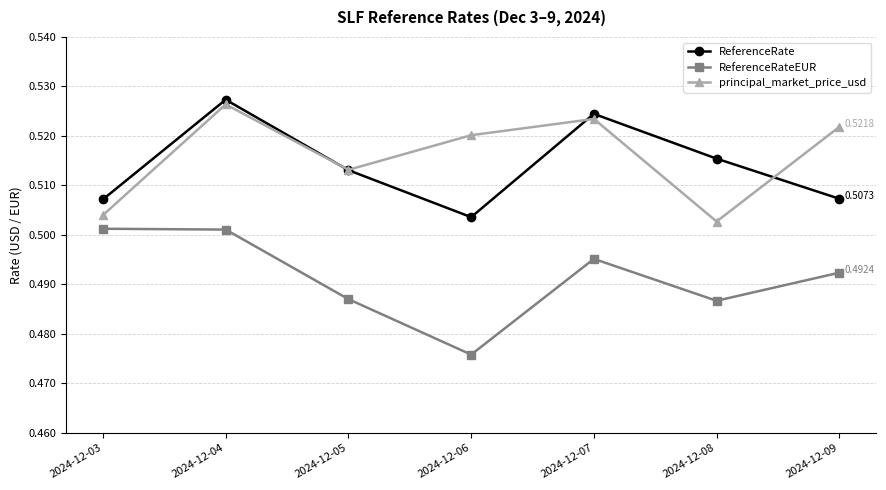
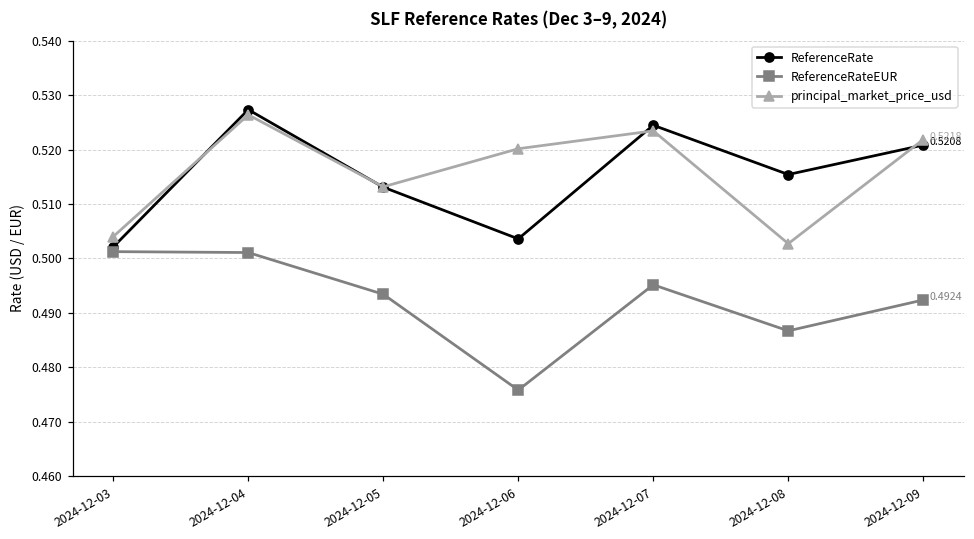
ReferenceRate, 2024-12-03: 0.507 -> 0.502
ReferenceRateEUR, 2024-12-05: 0.487 -> 0.493
ReferenceRate, 2024-12-09: 0.5073 -> 0.5208
